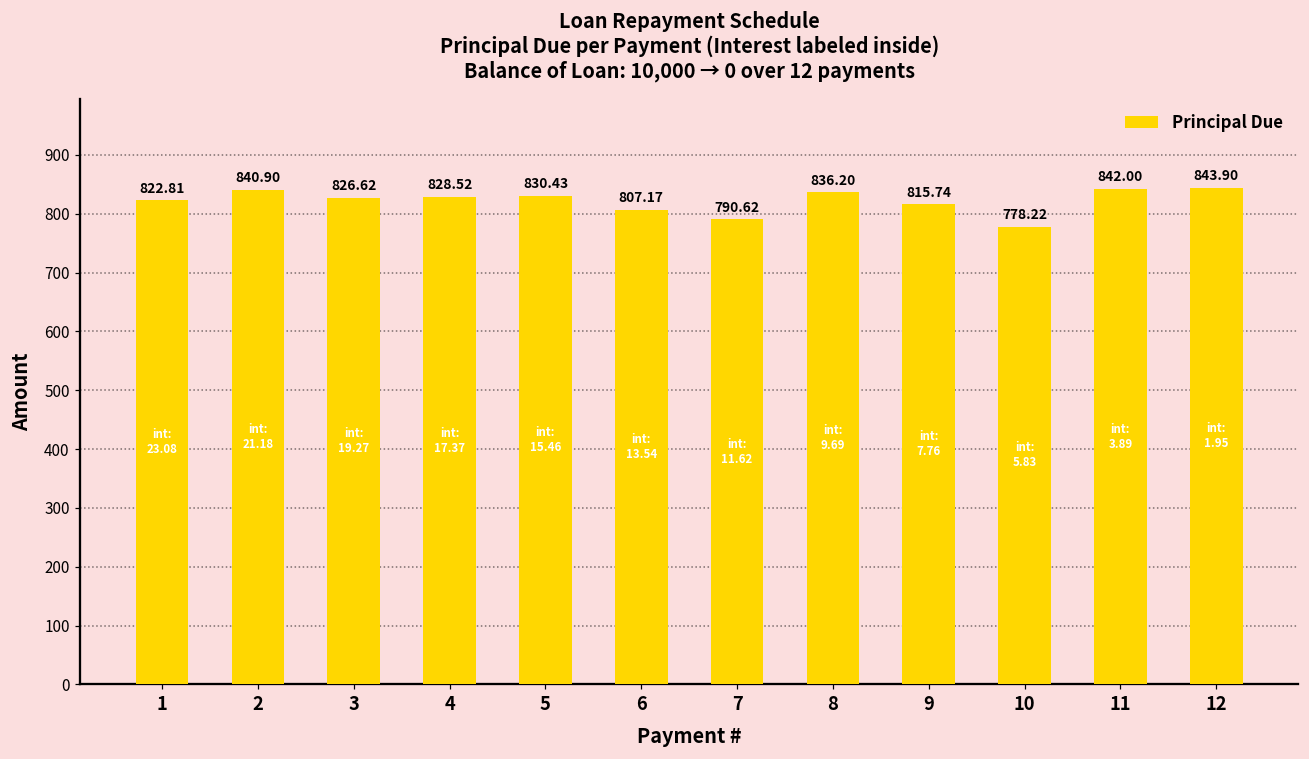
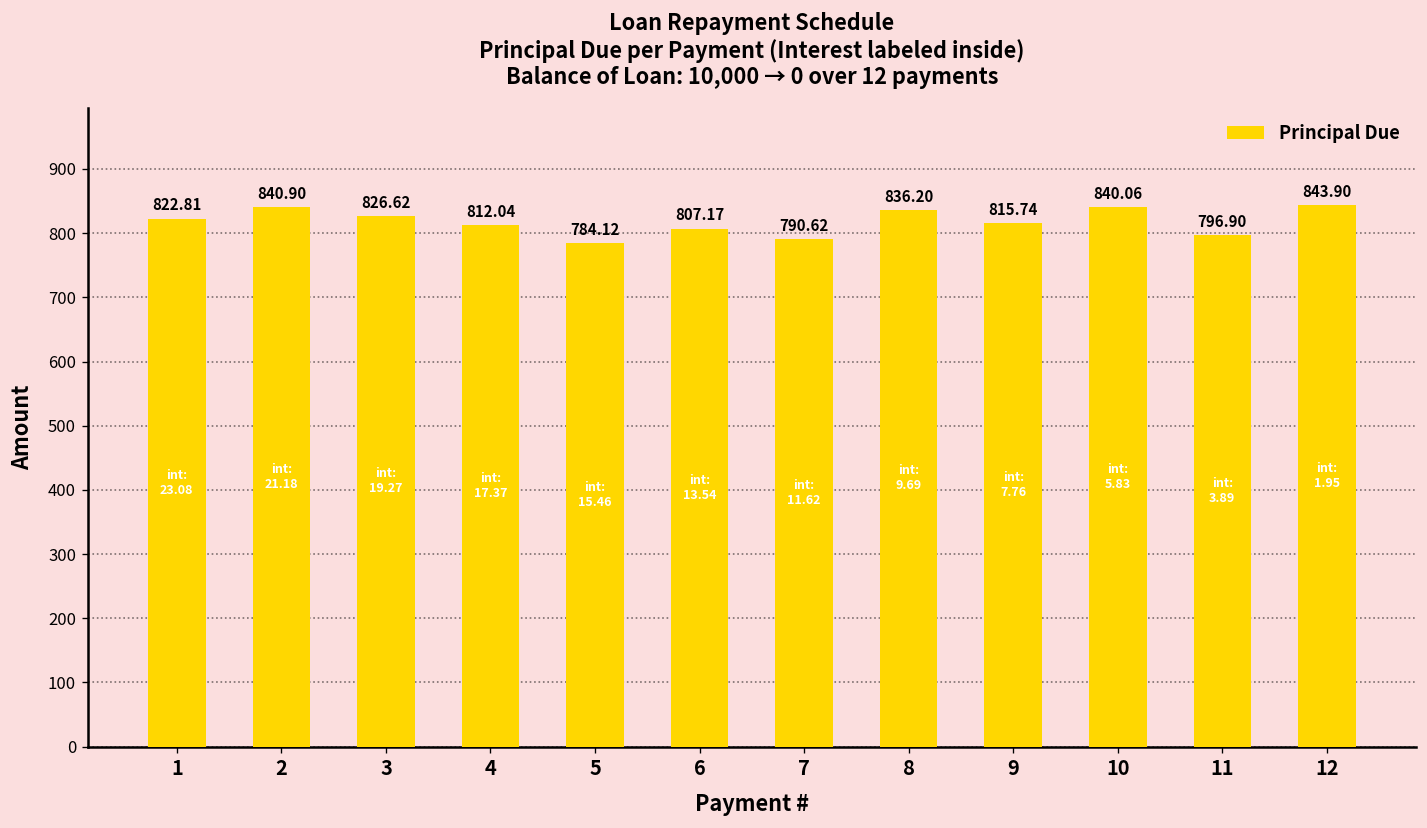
4: 828.52 -> 812.04
5: 830.43 -> 784.12
10: 778.22 -> 840.06
11: 842.00 -> 796.90
